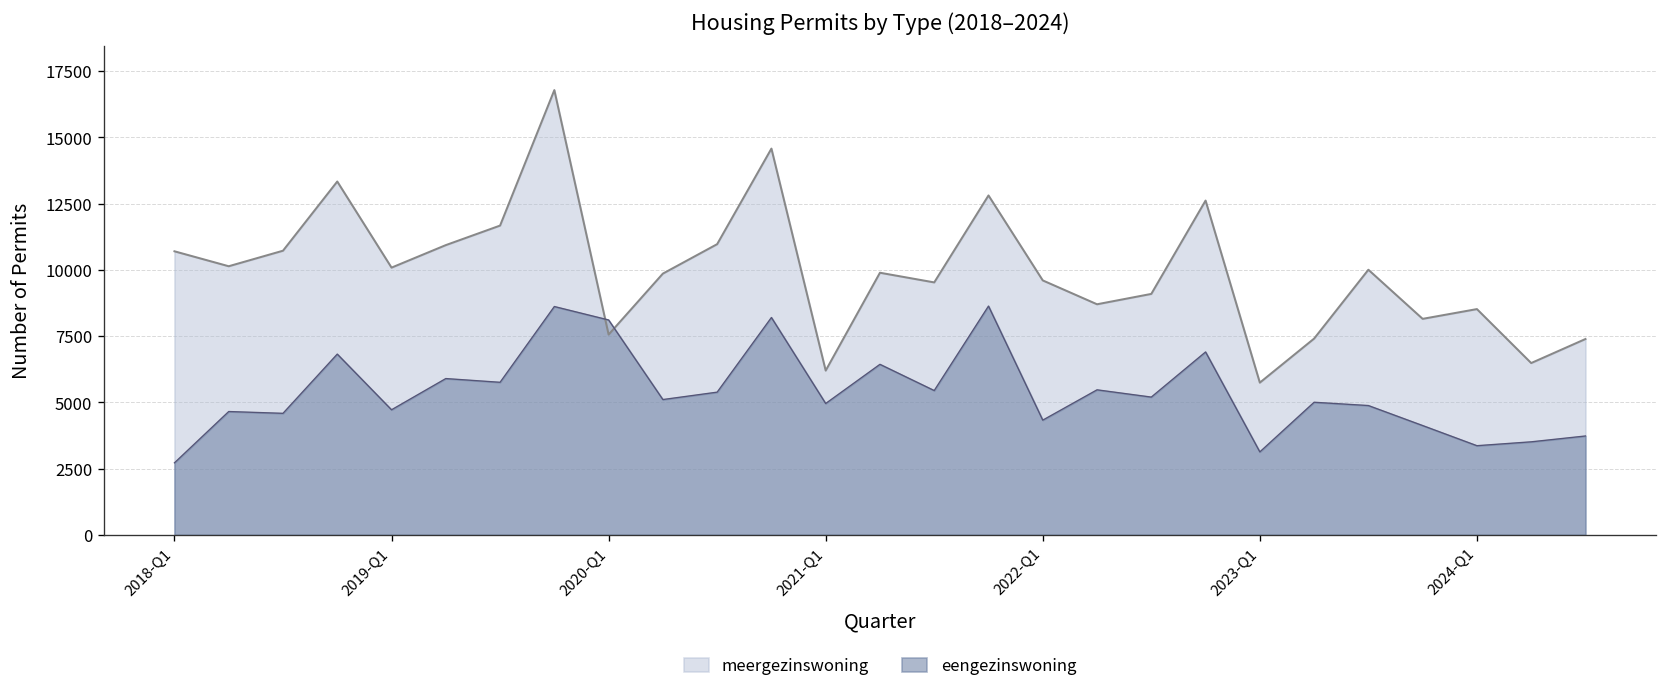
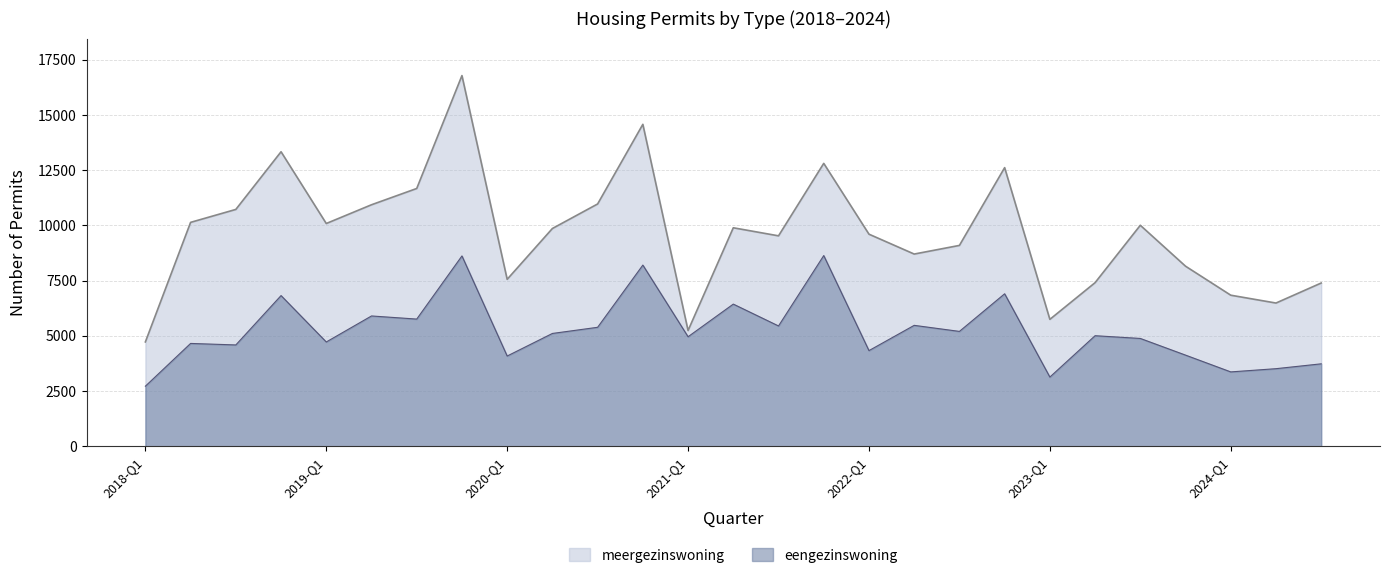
meergezinswoning, 2018-Q1: 10700 -> 4700
eengezinswoning, 2020-Q1: 8100 -> 4100
meergezinswoning, 2021-Q1: 6200 -> 5200
meergezinswoning, 2024-Q1: 8500 -> 6800
